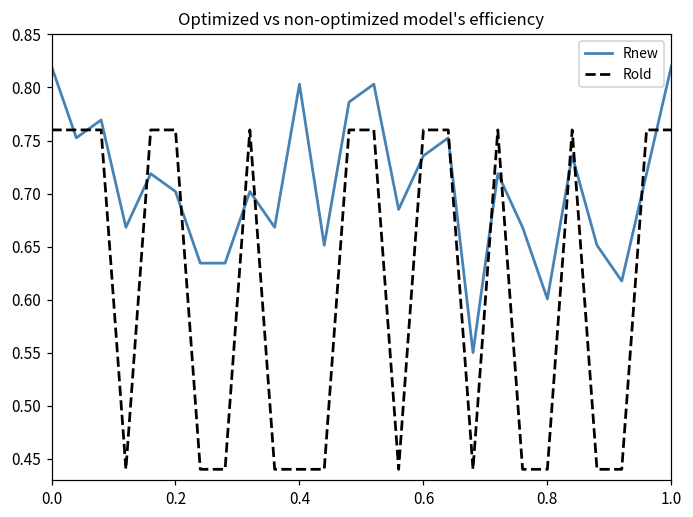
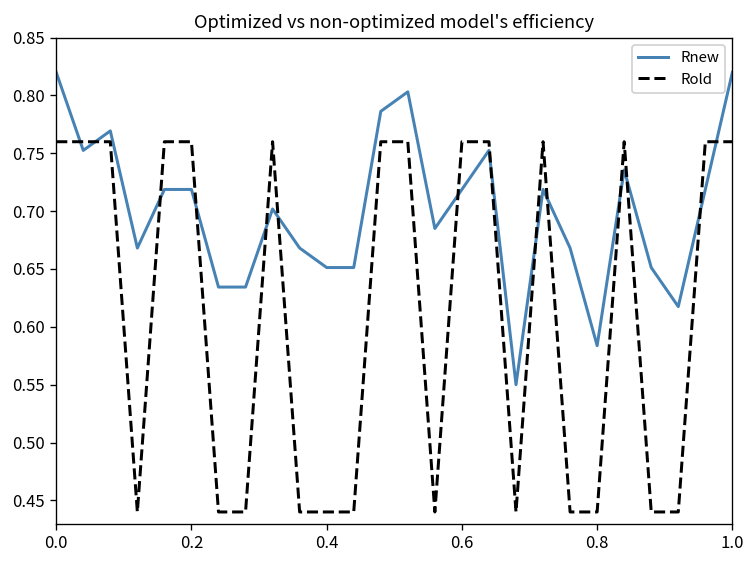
Rnew, 0.2: 0.70 -> 0.72
Rnew, 0.4: 0.80 -> 0.65
Rnew, 0.6: 0.74 -> 0.72
Rnew, 0.8: 0.60 -> 0.58
